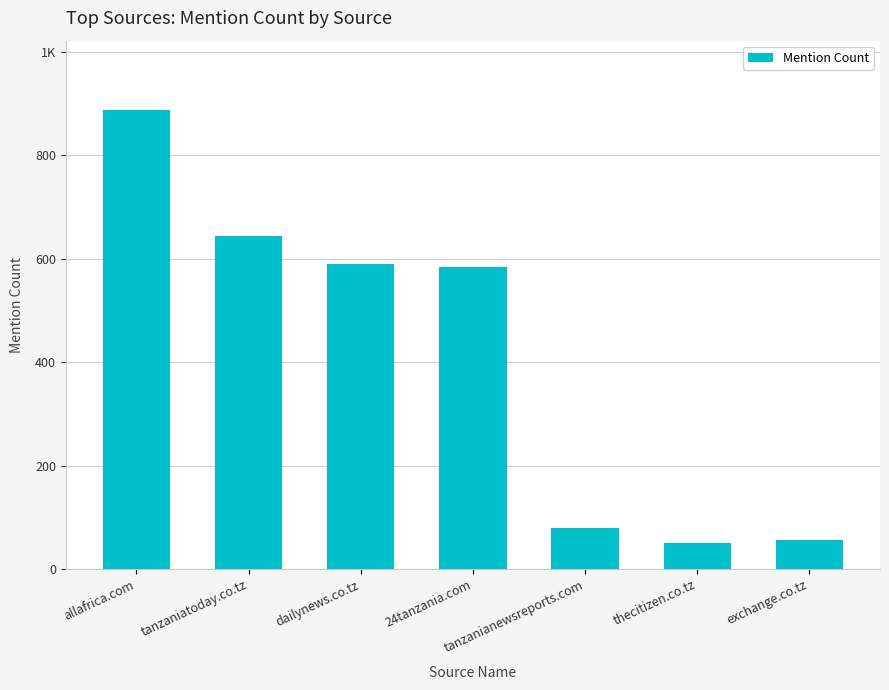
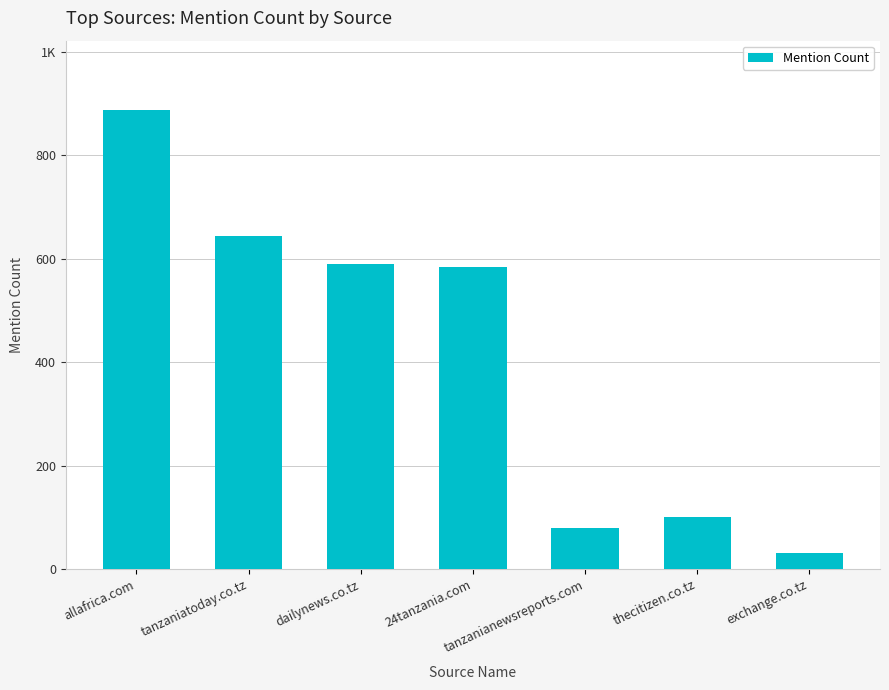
thecitizen.co.tz: 50 -> 100
exchange.co.tz: 60 -> 30
